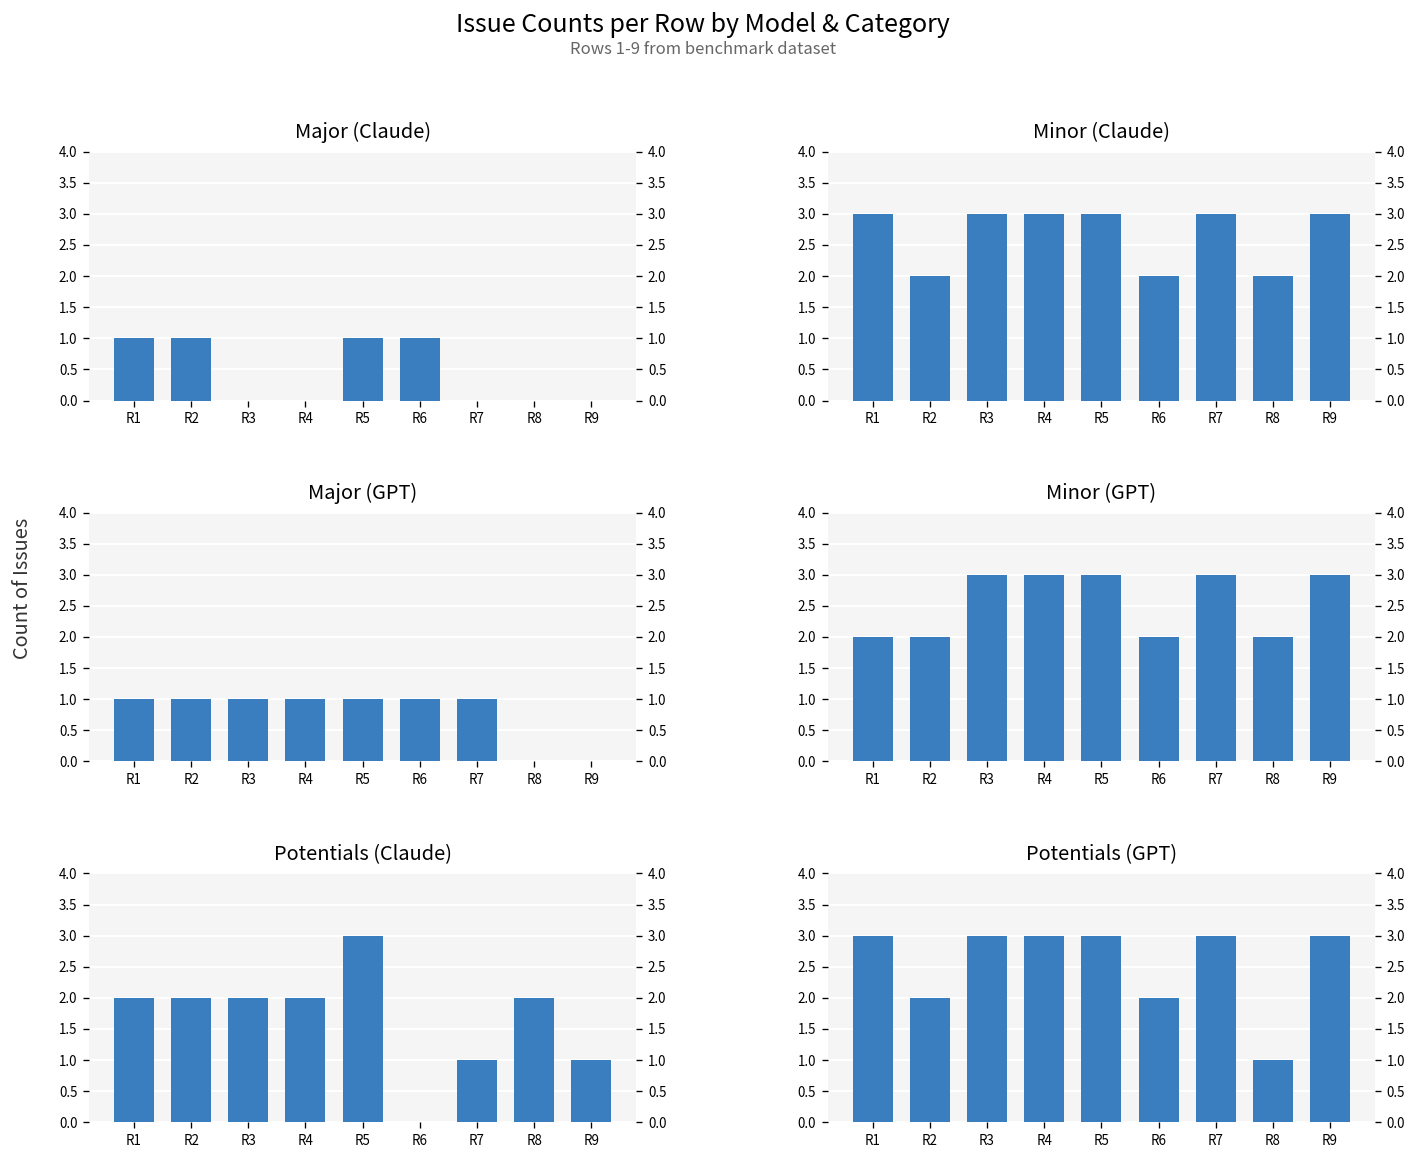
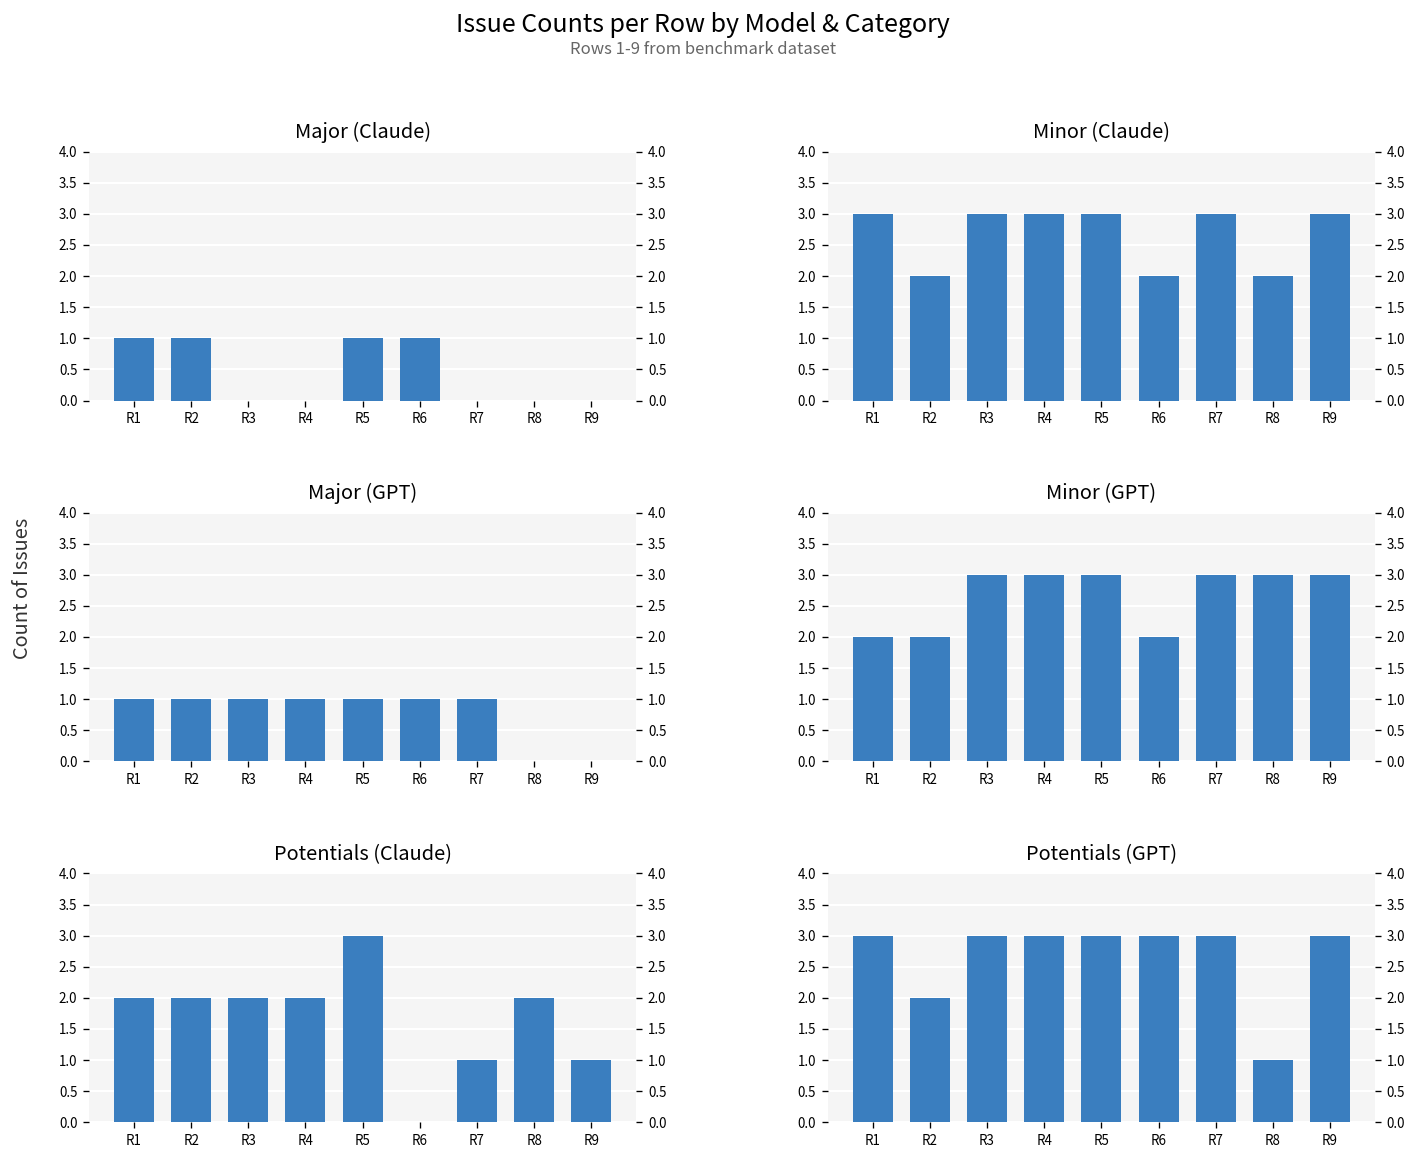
Minor (GPT), R8: 2 -> 3
Potentials (GPT), R6: 2 -> 3
